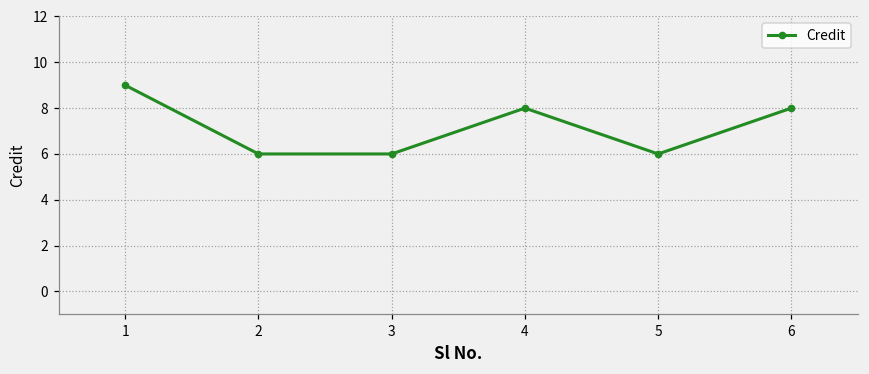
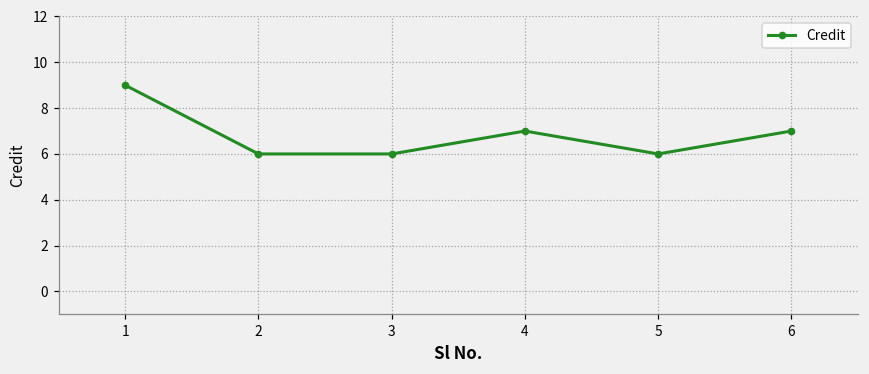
4: 8 -> 7
6: 8 -> 7
